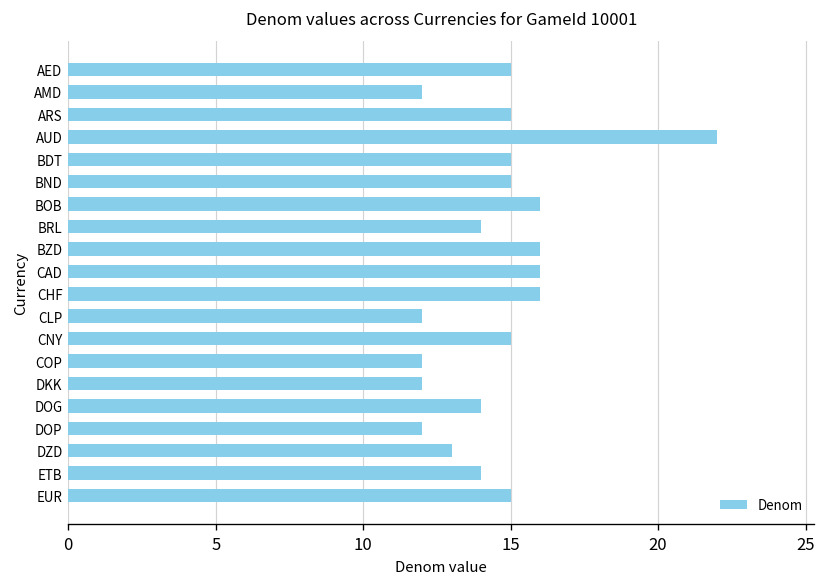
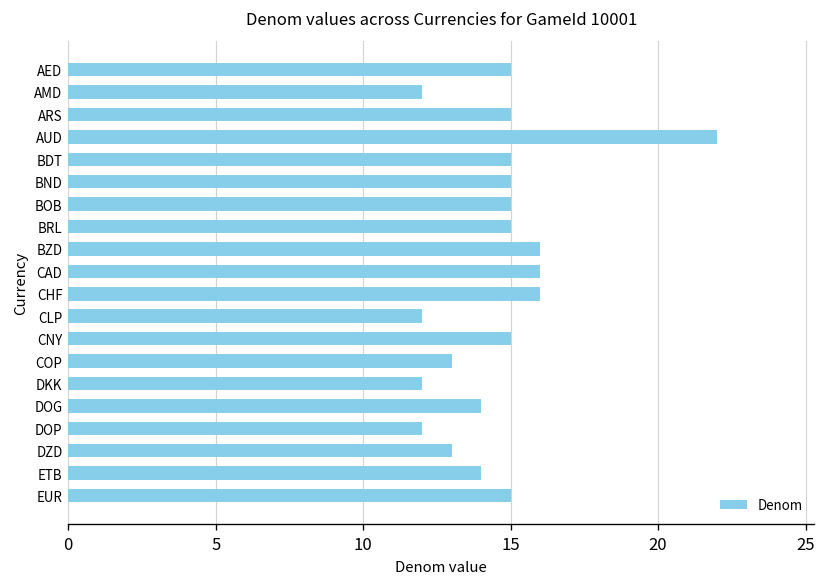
BOB: 16 -> 15
BRL: 14 -> 15
COP: 12 -> 13
